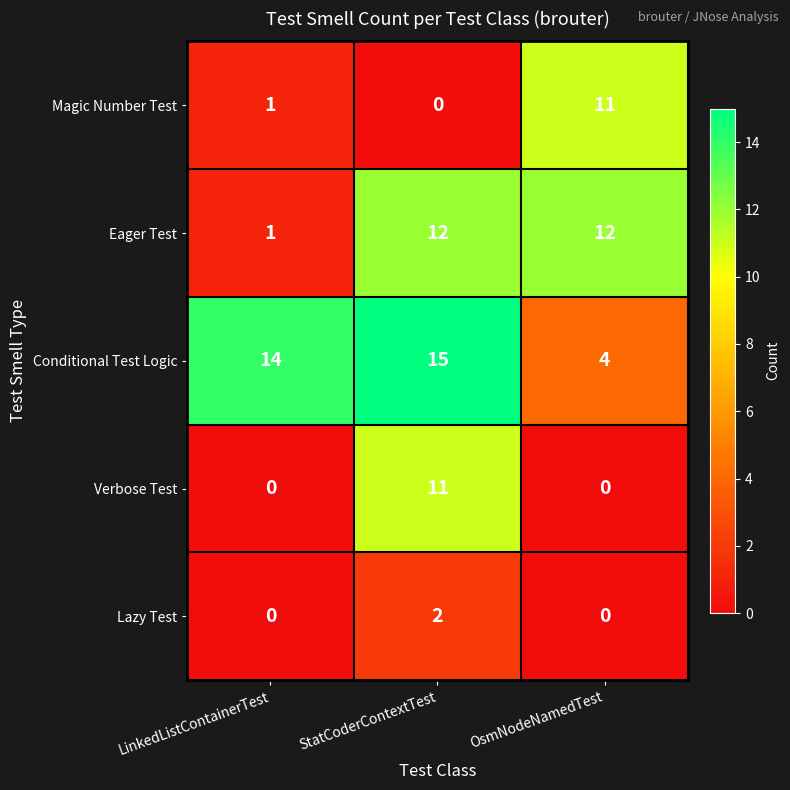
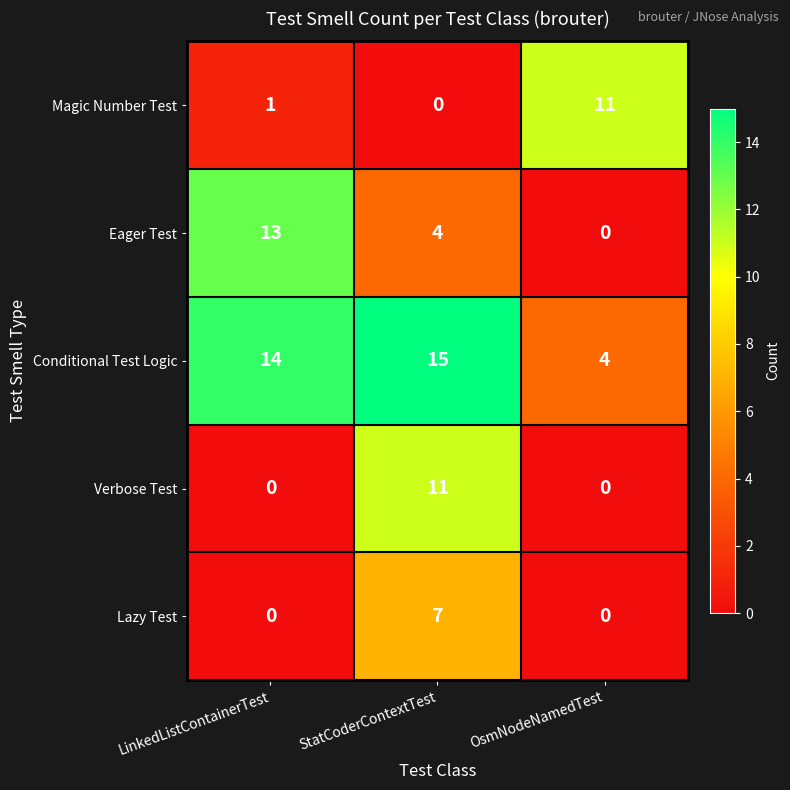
Eager Test, LinkedListContainerTest: 1 -> 13
Eager Test, StatCoderContextTest: 12 -> 4
Eager Test, OsmNodeNamedTest: 12 -> 0
Lazy Test, StatCoderContextTest: 2 -> 7
